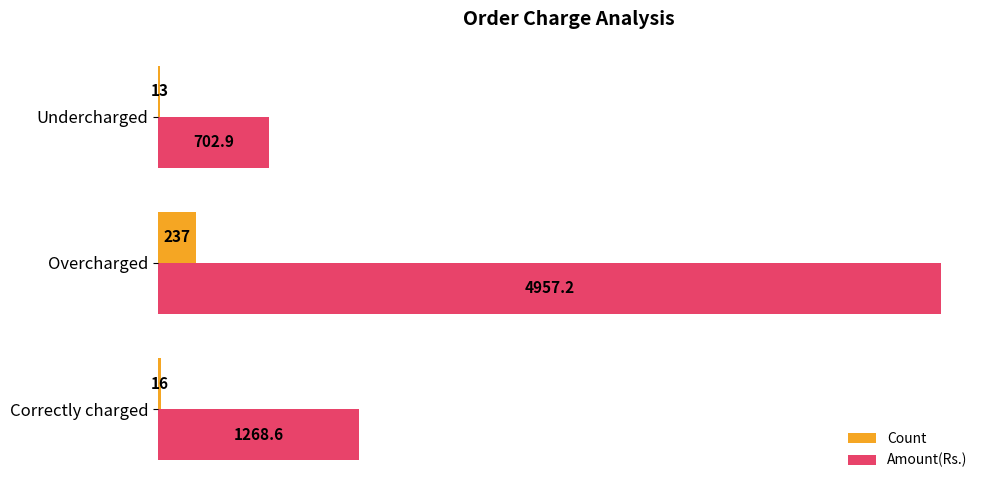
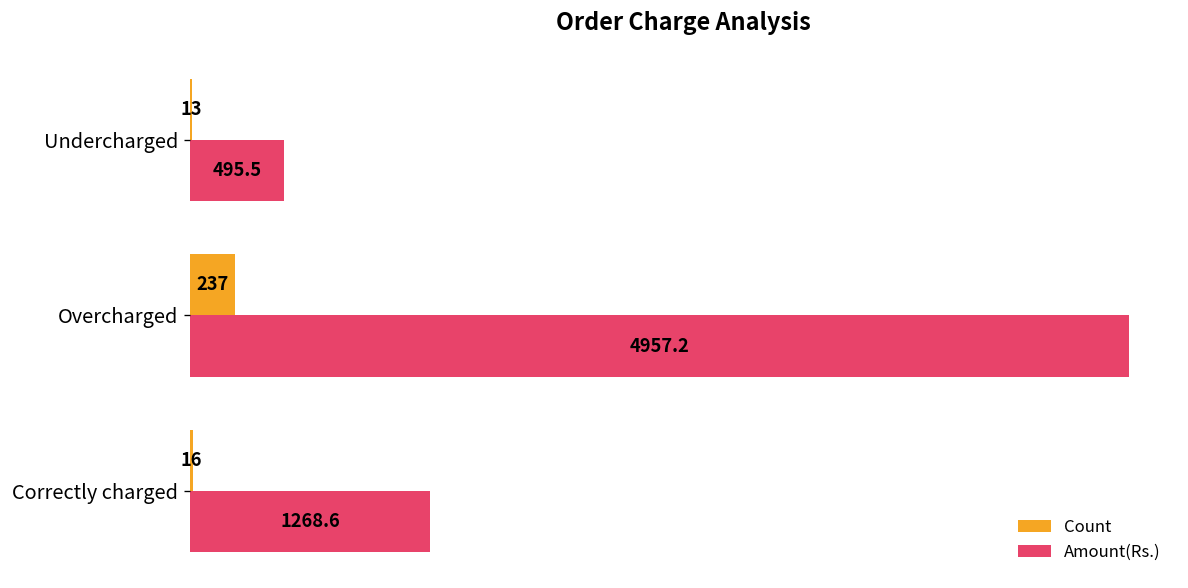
Amount(Rs.), Undercharged: 702.9 -> 495.5
